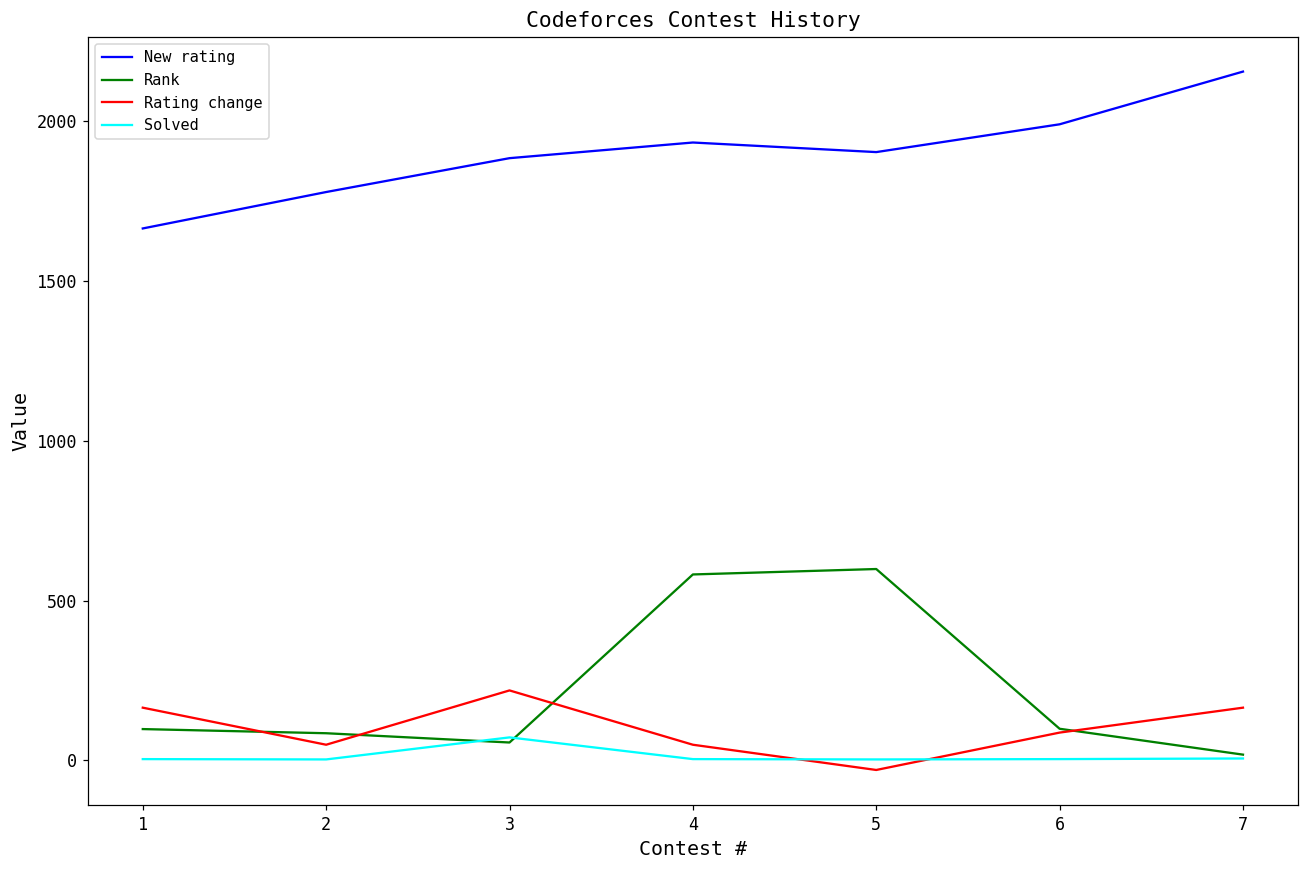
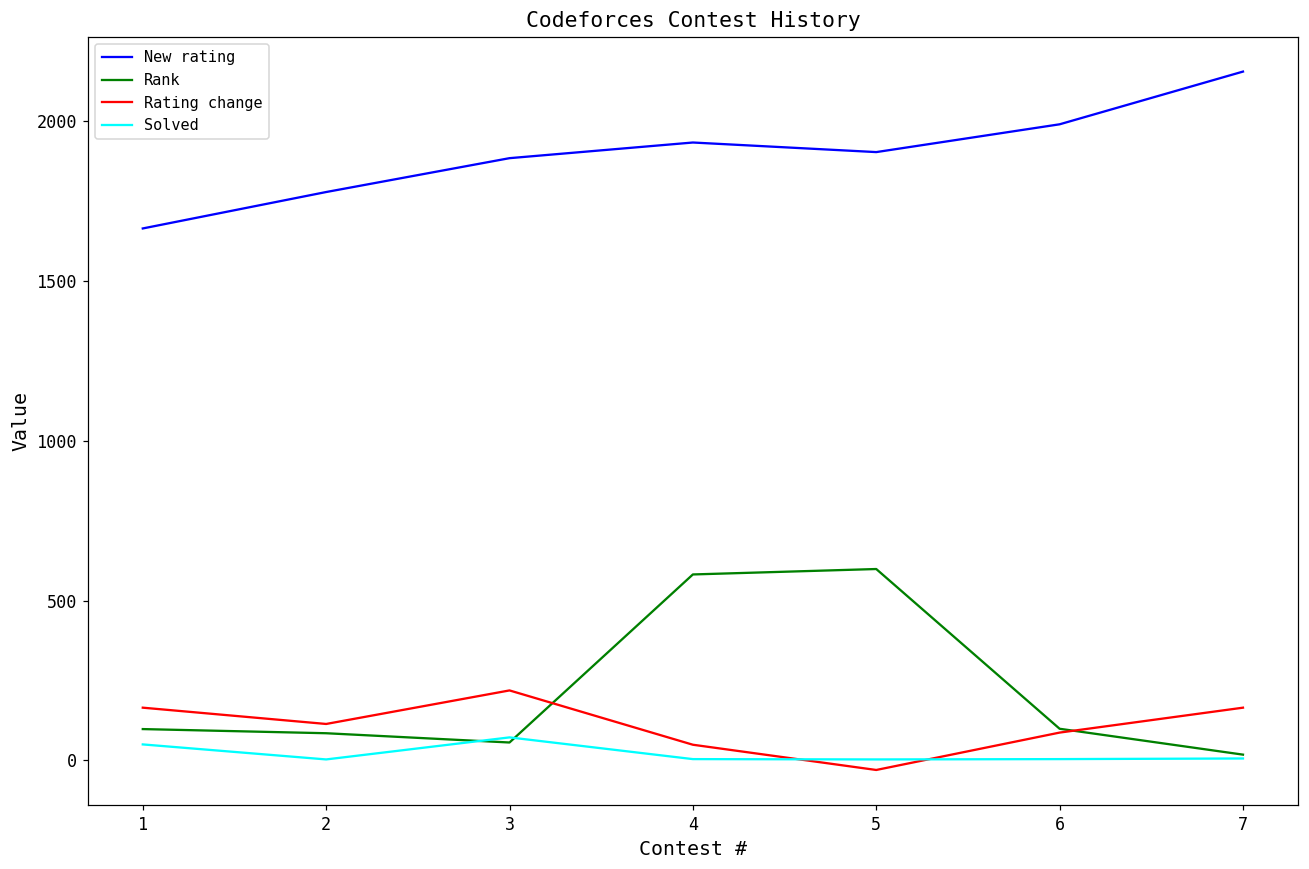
Solved, 1: 0 -> 50
Rating change, 2: 50 -> 110
